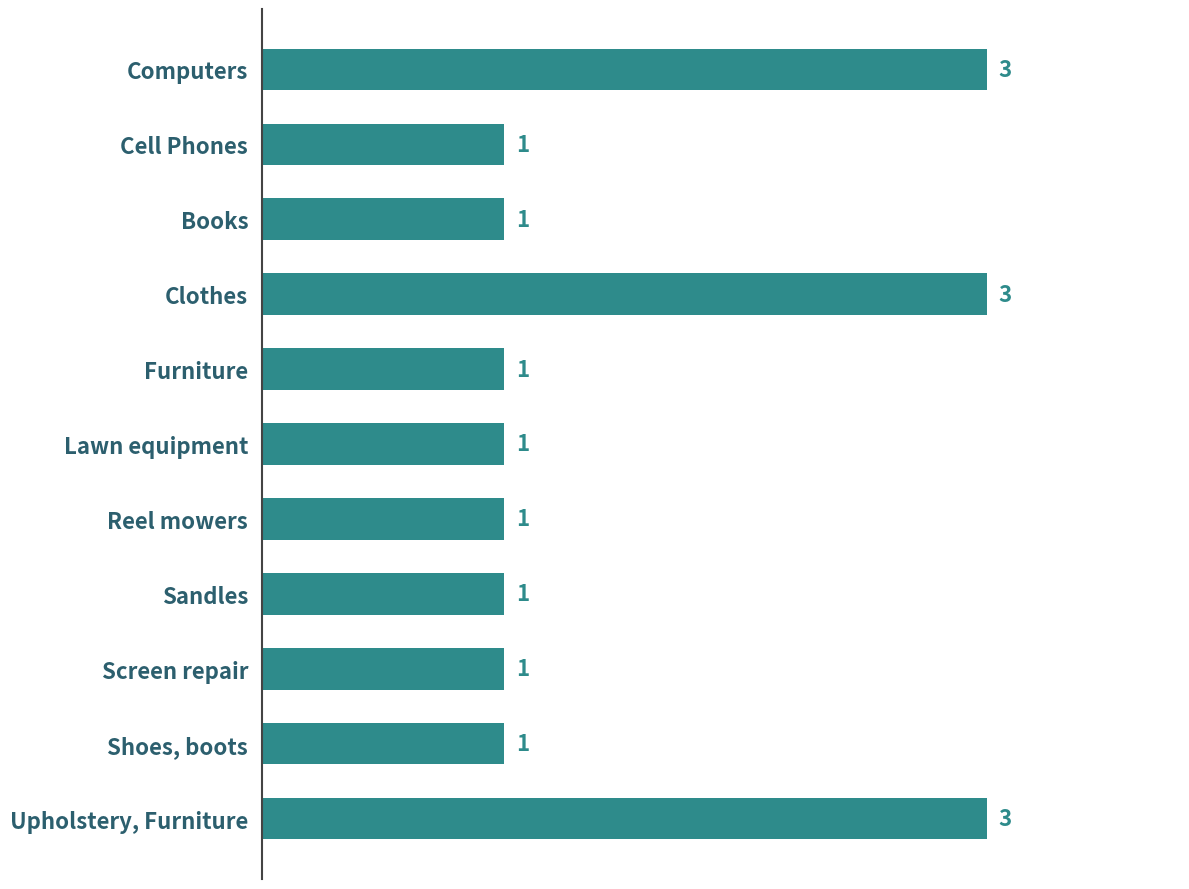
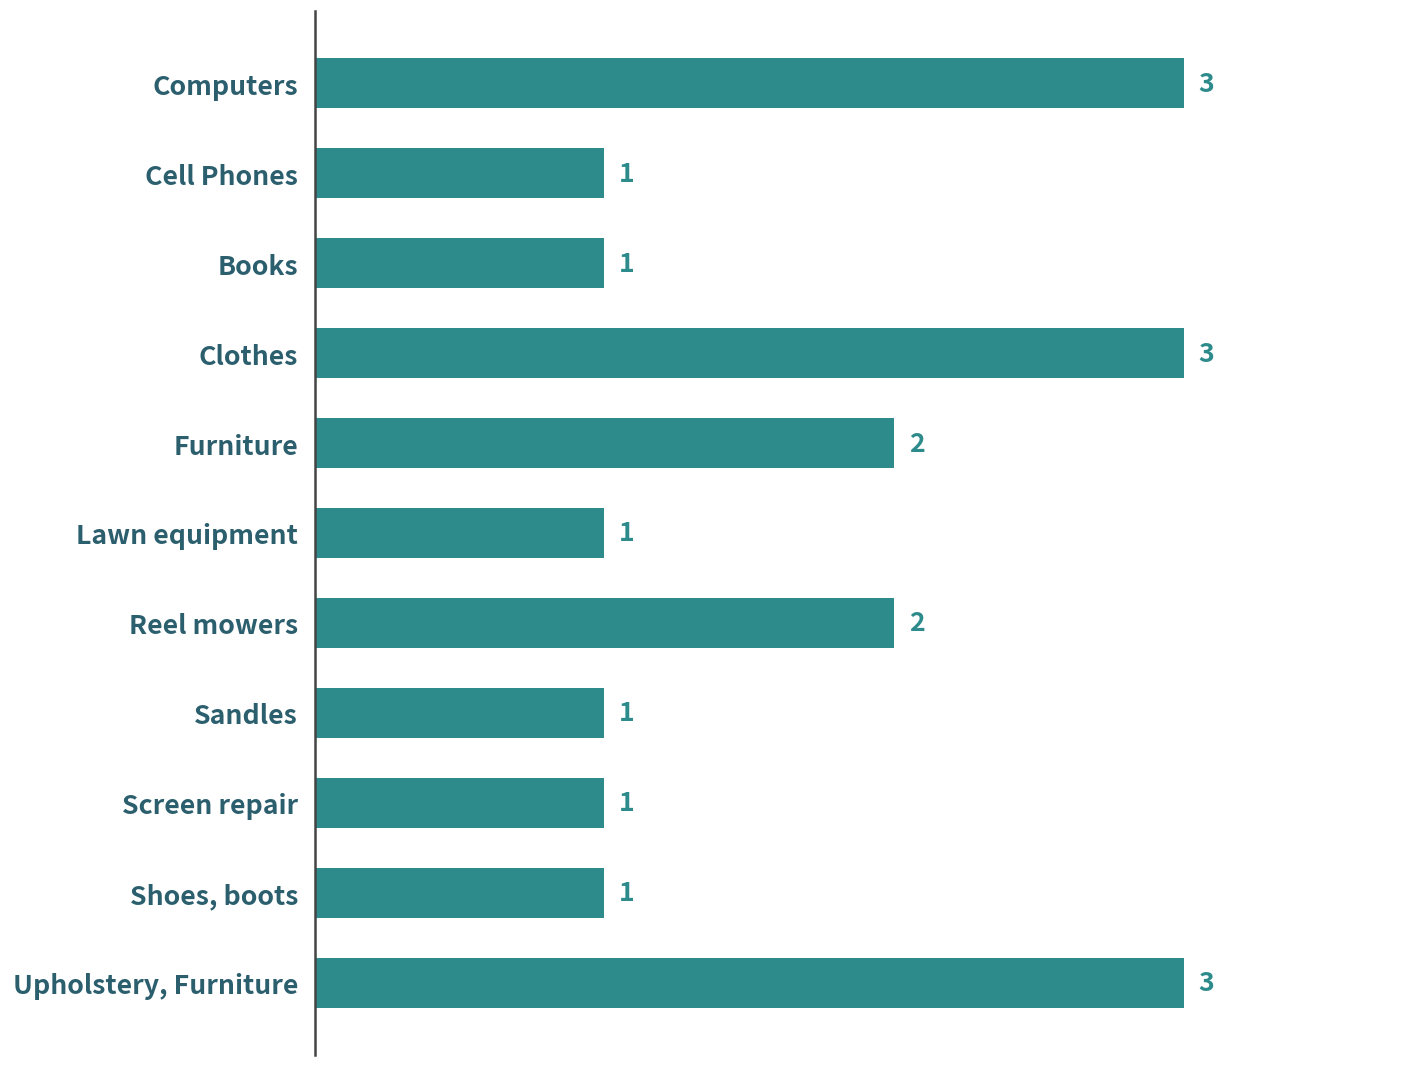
Furniture: 1 -> 2
Reel mowers: 1 -> 2
